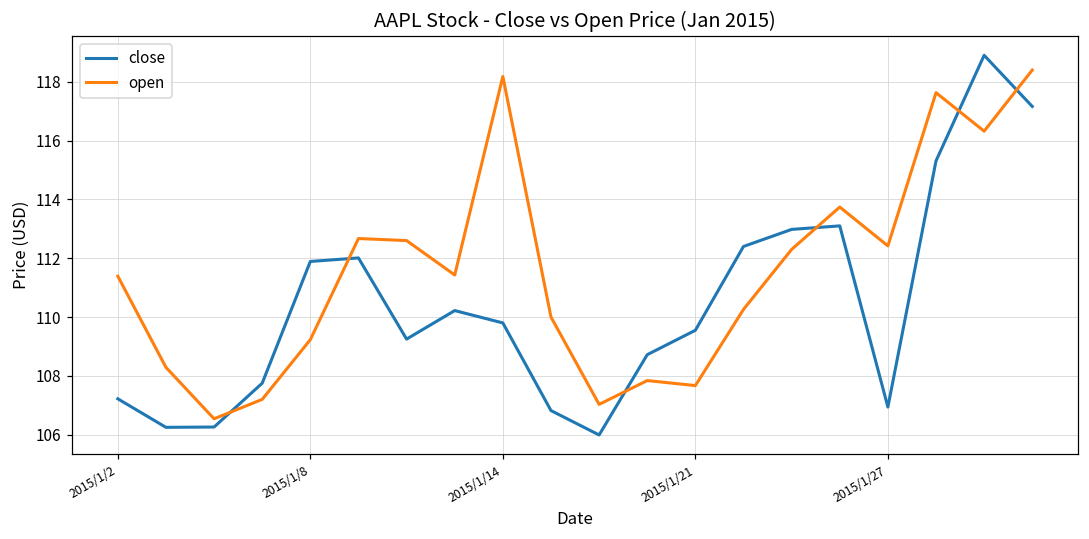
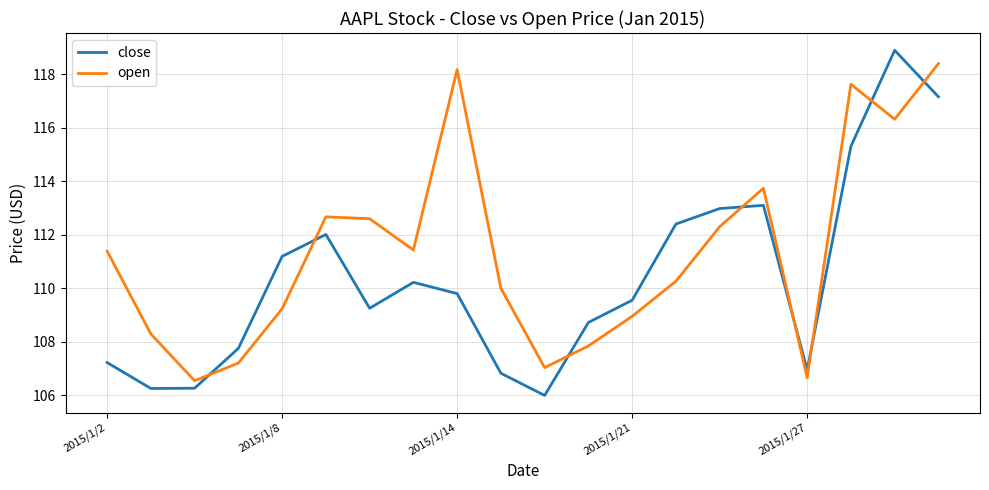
close, 2015/1/8: 111.9 -> 111.2
open, 2015/1/21: 107.7 -> 109.0
open, 2015/1/27: 112.4 -> 106.7
